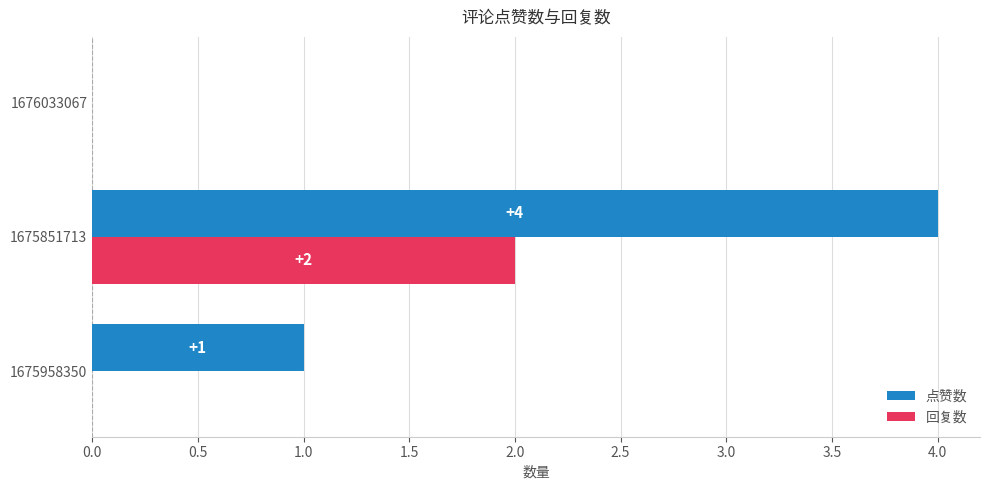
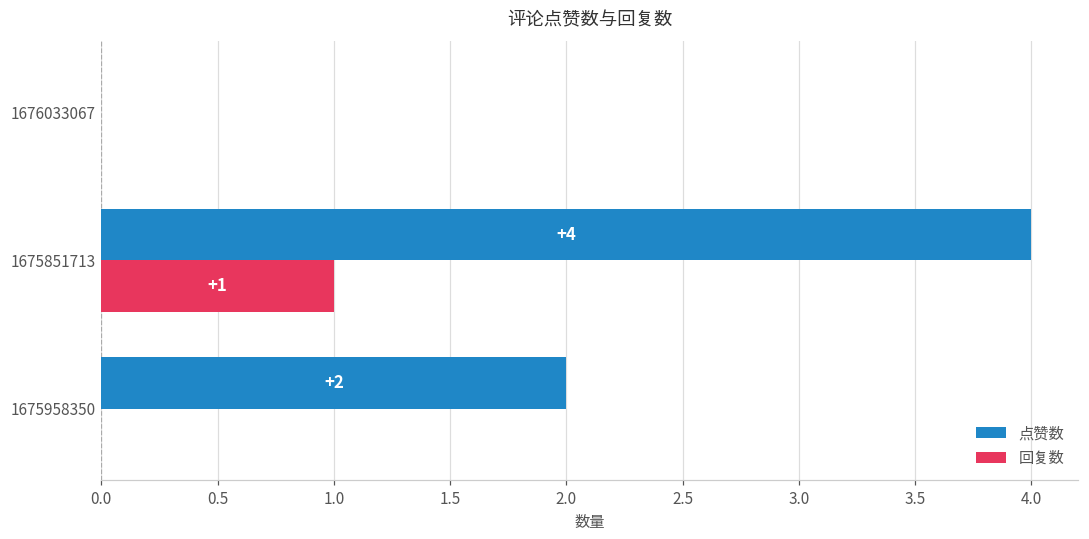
回复数, 1675851713: +2 -> +1
点赞数, 1675958350: +1 -> +2
